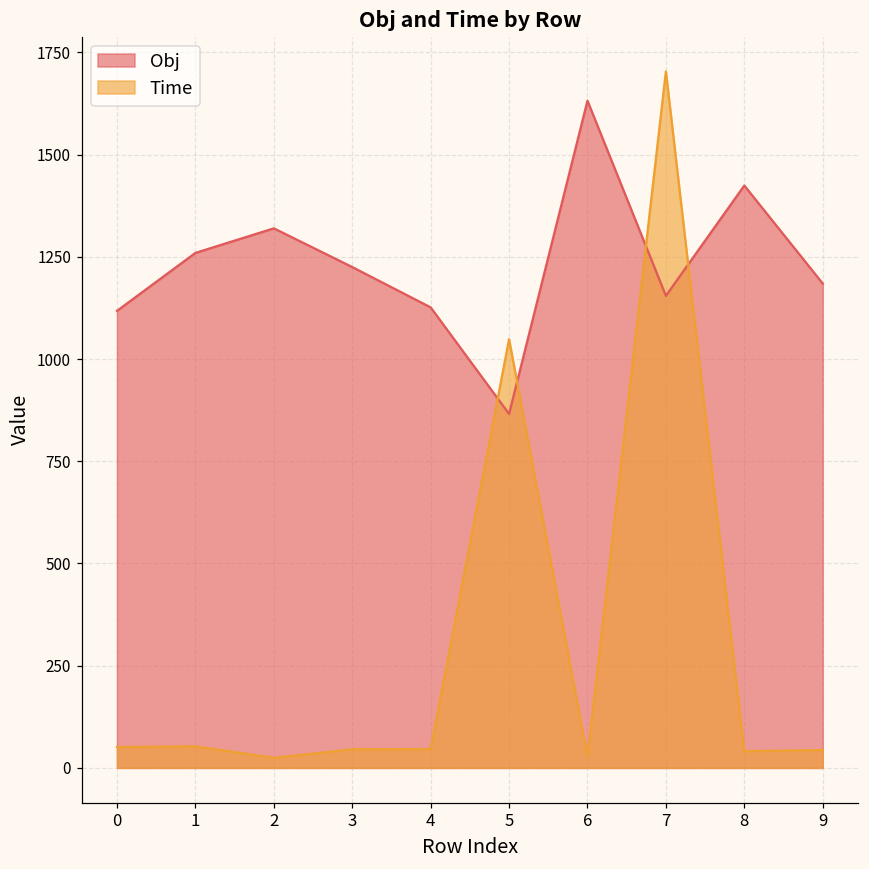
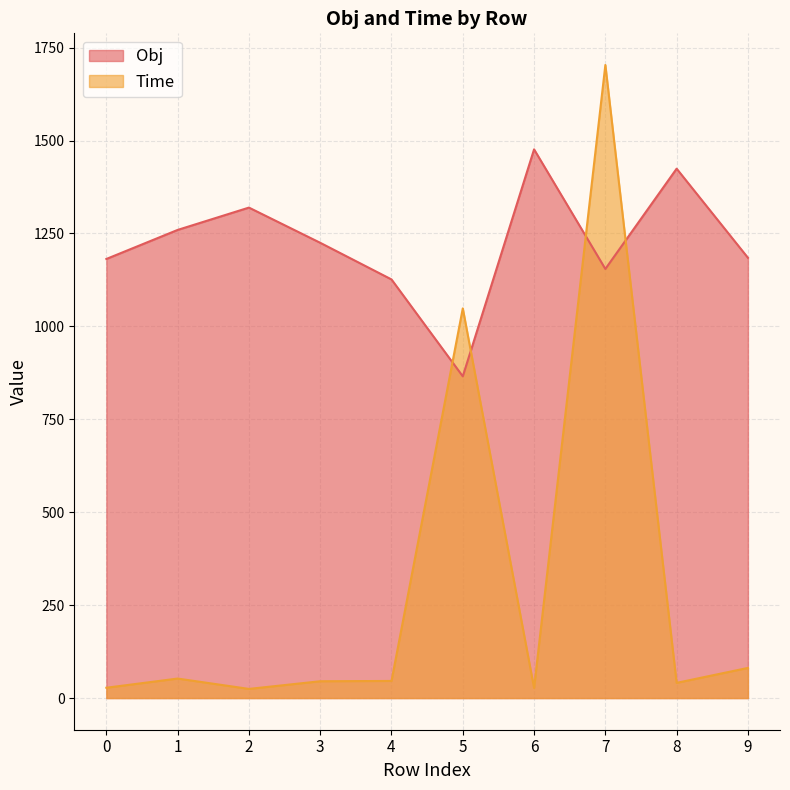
Obj, 0: 1120 -> 1180
Time, 0: 50 -> 30
Obj, 6: 1630 -> 1480
Time, 9: 40 -> 80
